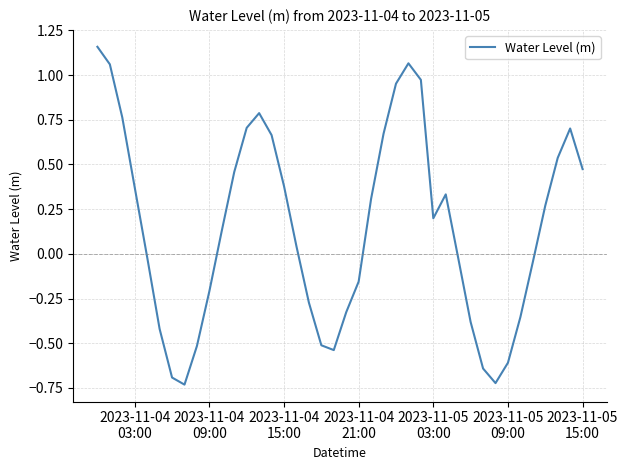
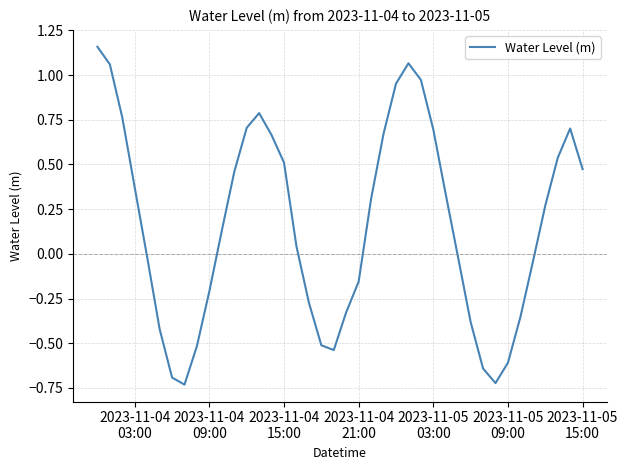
2023-11-04 15:00: 0.38 -> 0.51
2023-11-05 03:00: 0.20 -> 0.70
